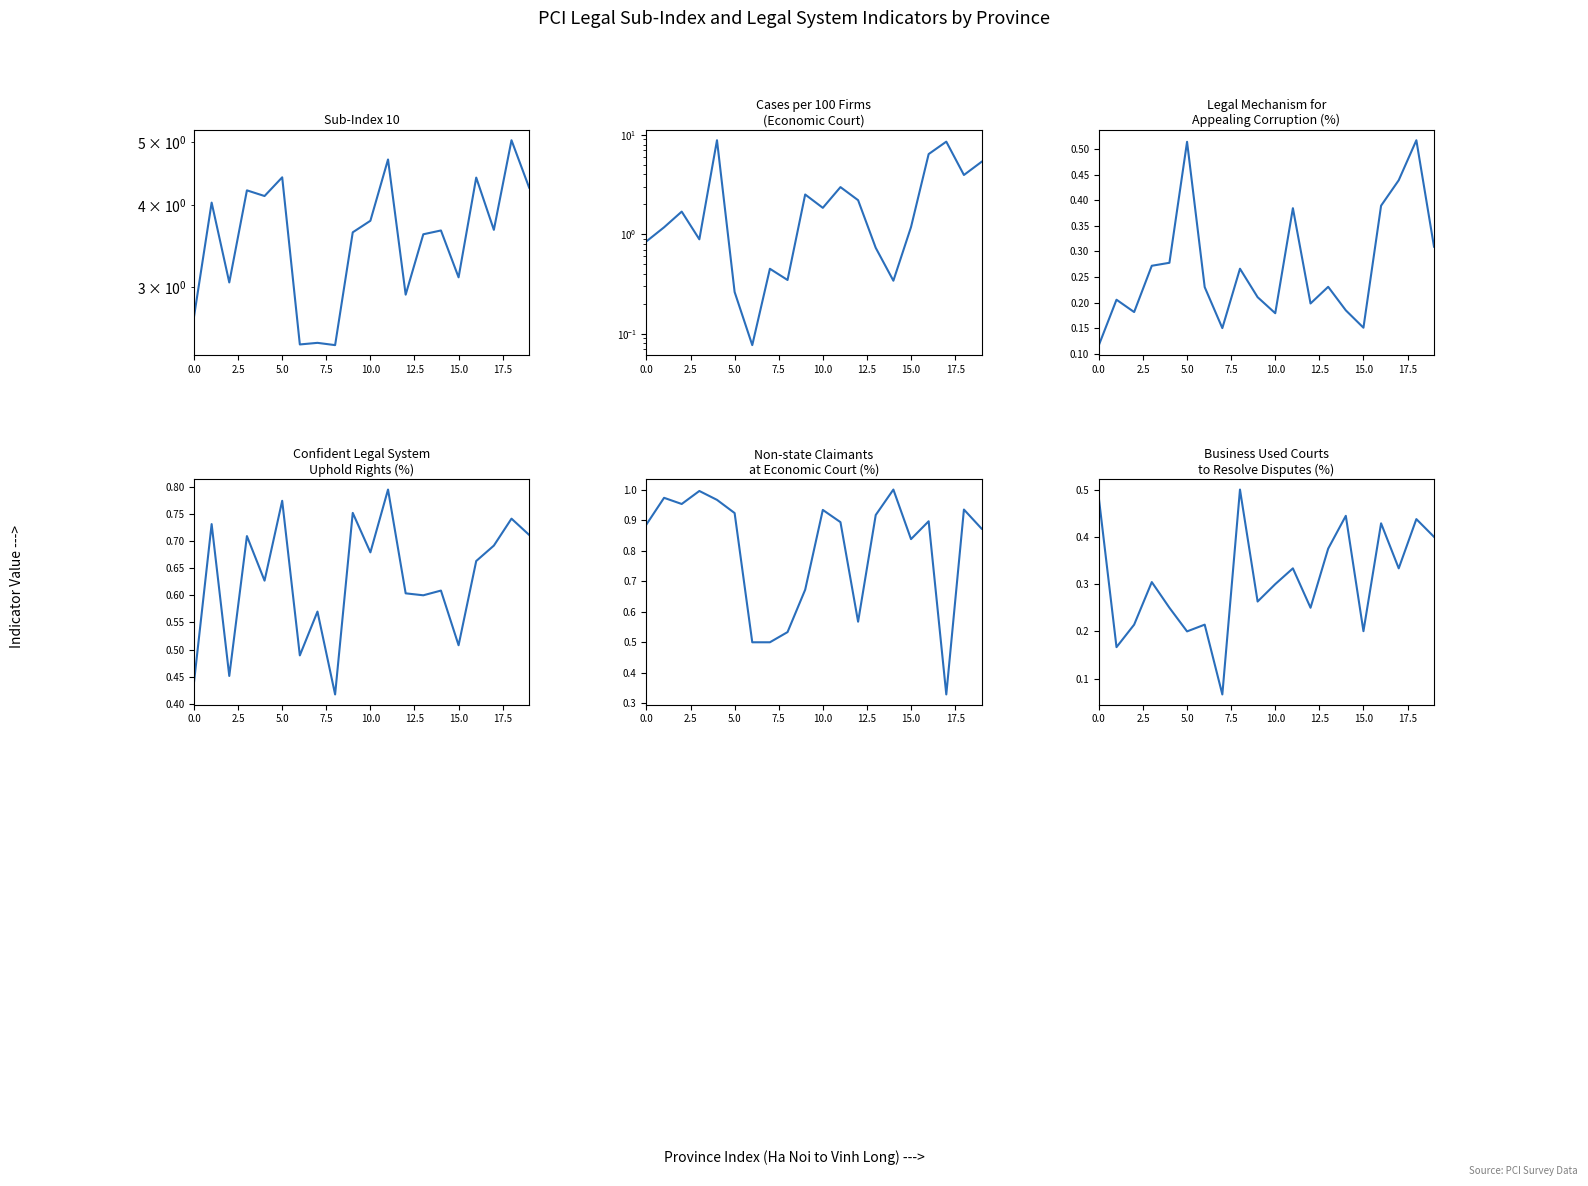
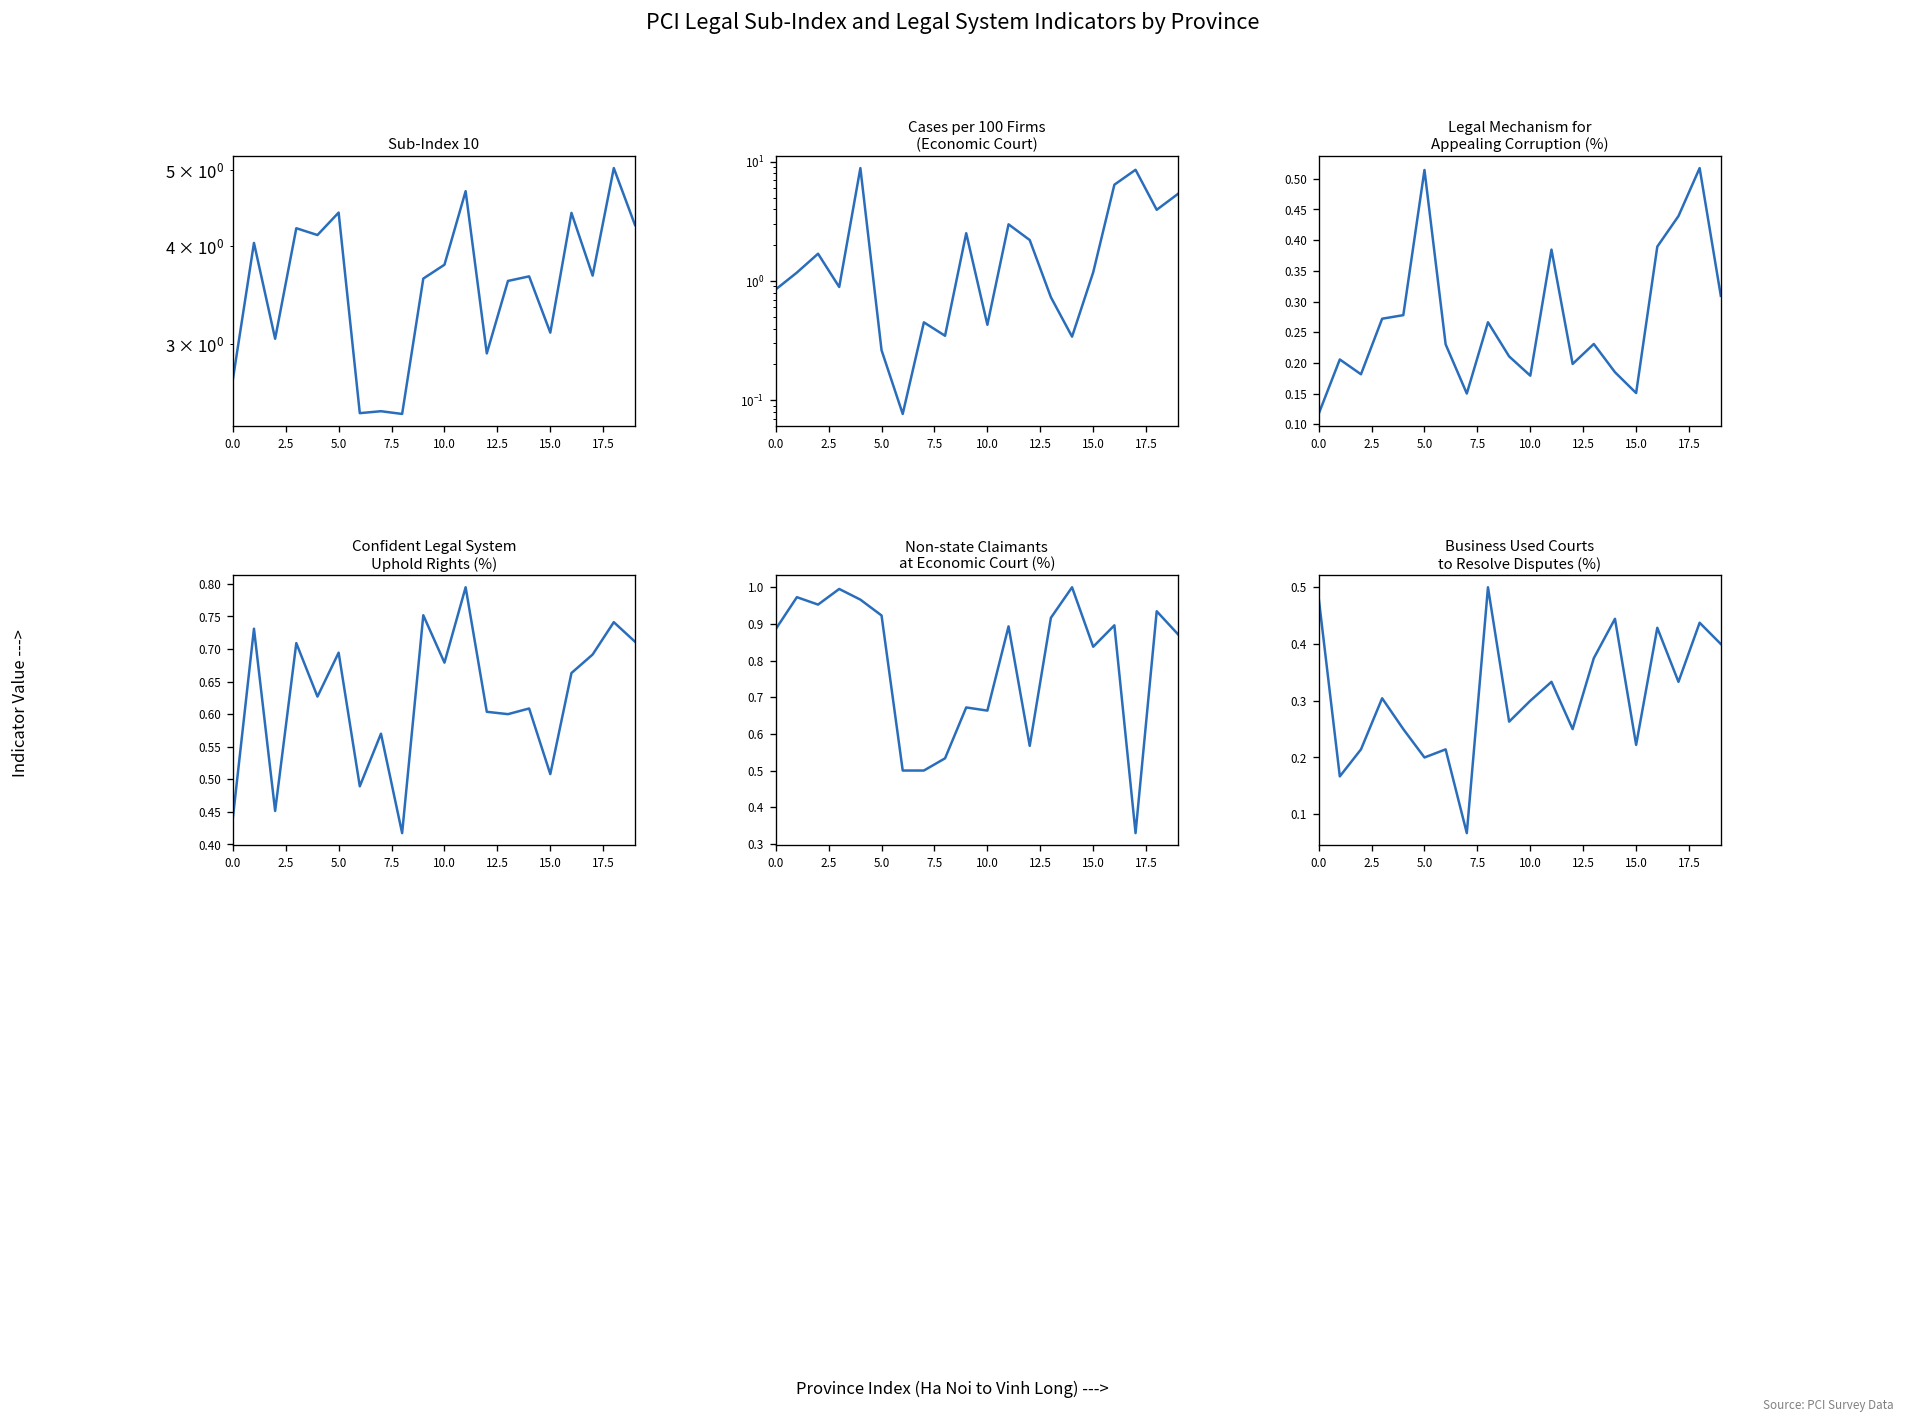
Cases per 100 Firms (Economic Court), 10.0: 1.8 -> 0.43
Confident Legal System Uphold Rights (%), 5.0: 0.77 -> 0.69
Non-state Claimants at Economic Court (%), 10.0: 0.93 -> 0.66
Business Used Courts to Resolve Disputes (%), 15.0: 0.20 -> 0.22
